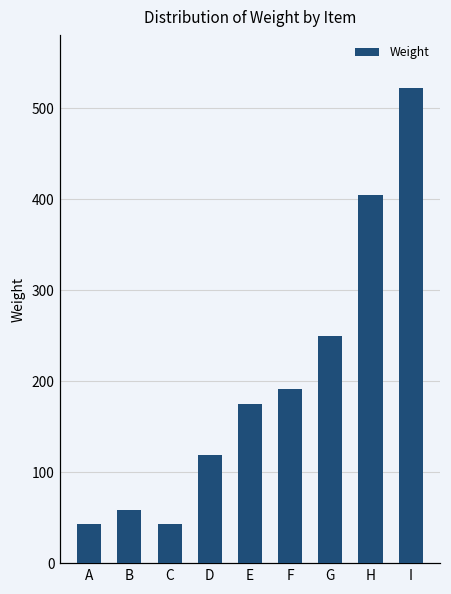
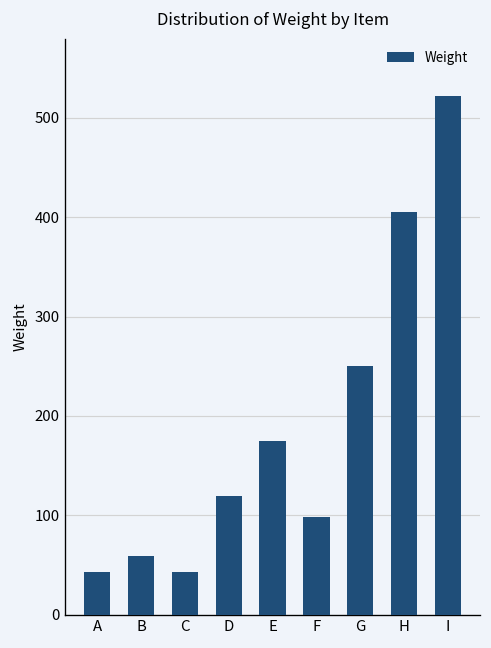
F: 190 -> 100
